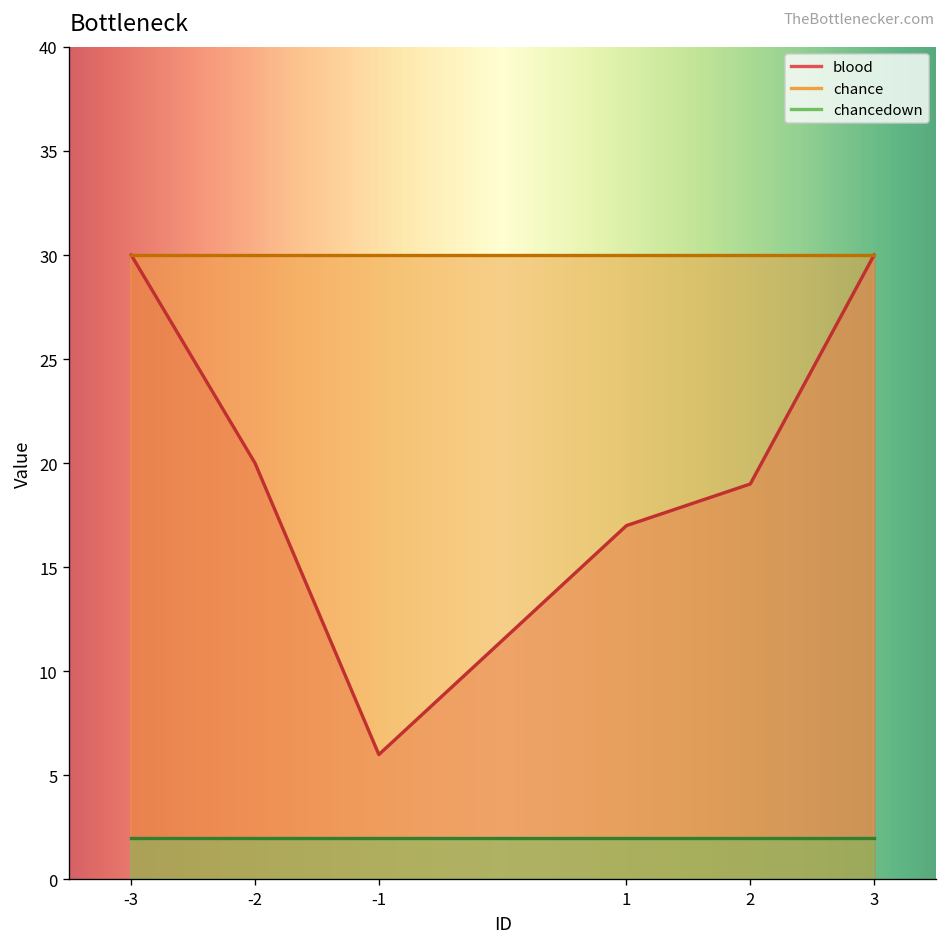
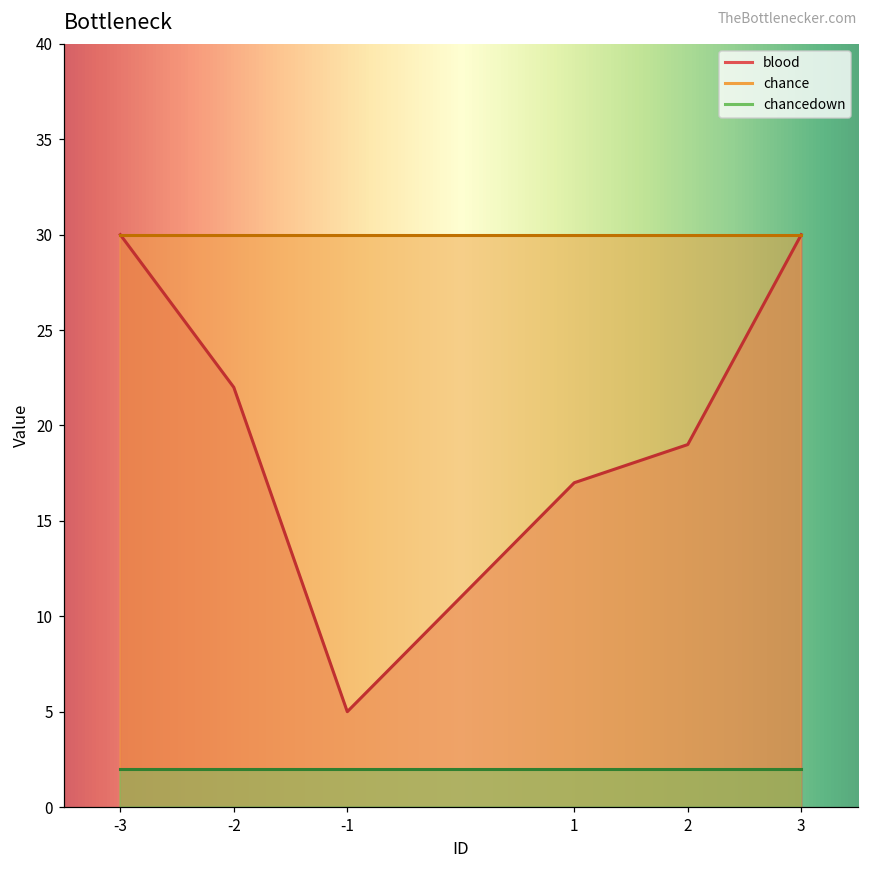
blood, -2: 20 -> 22
blood, -1: 6 -> 5
